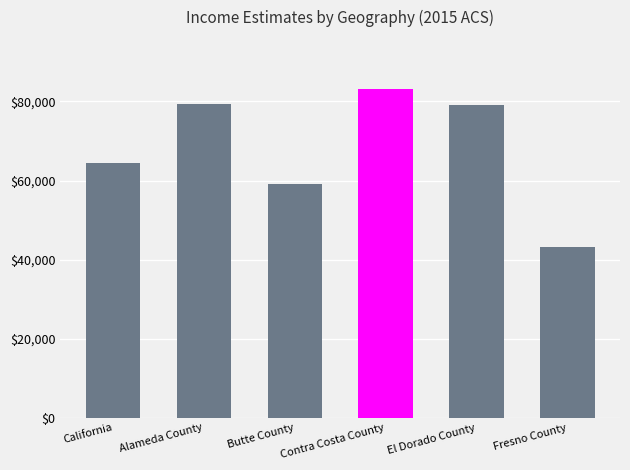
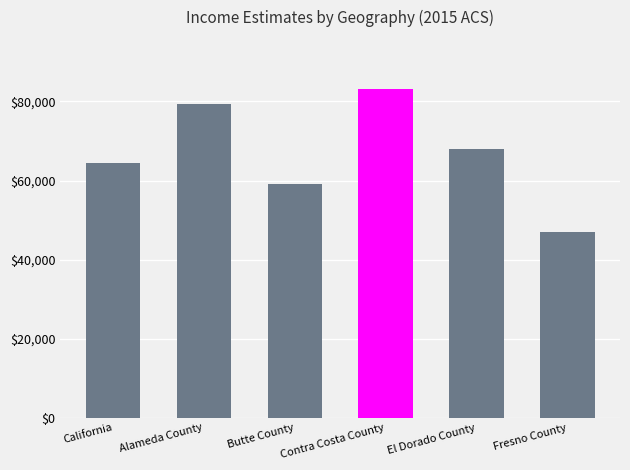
El Dorado County: $79,000 -> $68,000
Fresno County: $43,000 -> $47,000
